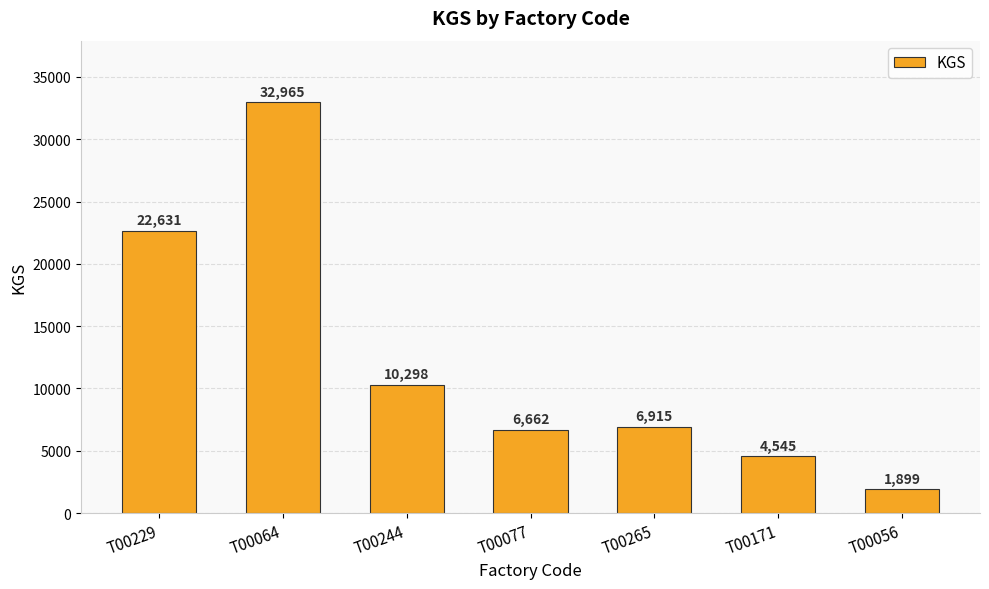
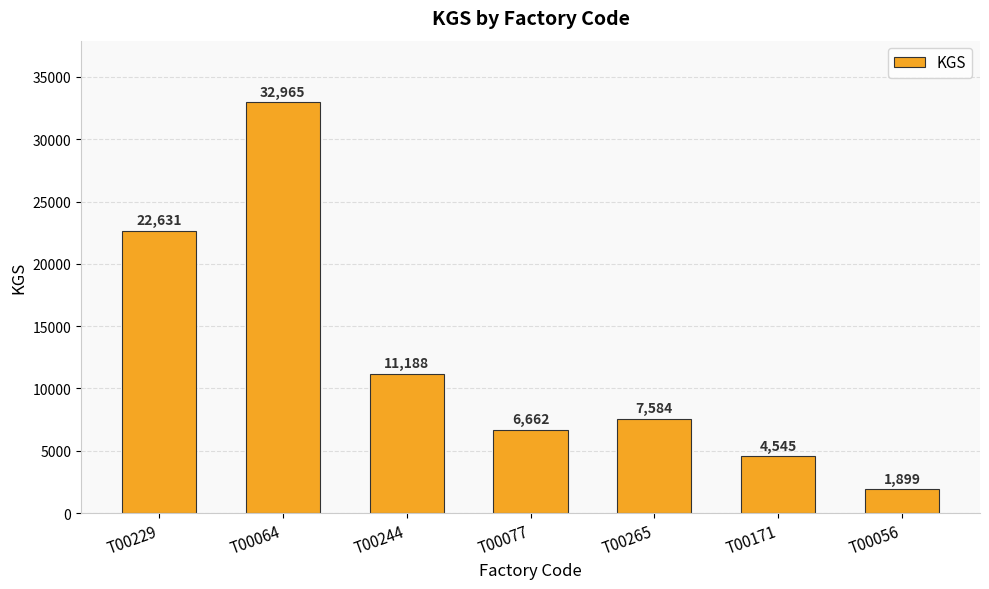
T00244: 10,298 -> 11,188
T00265: 6,915 -> 7,584
